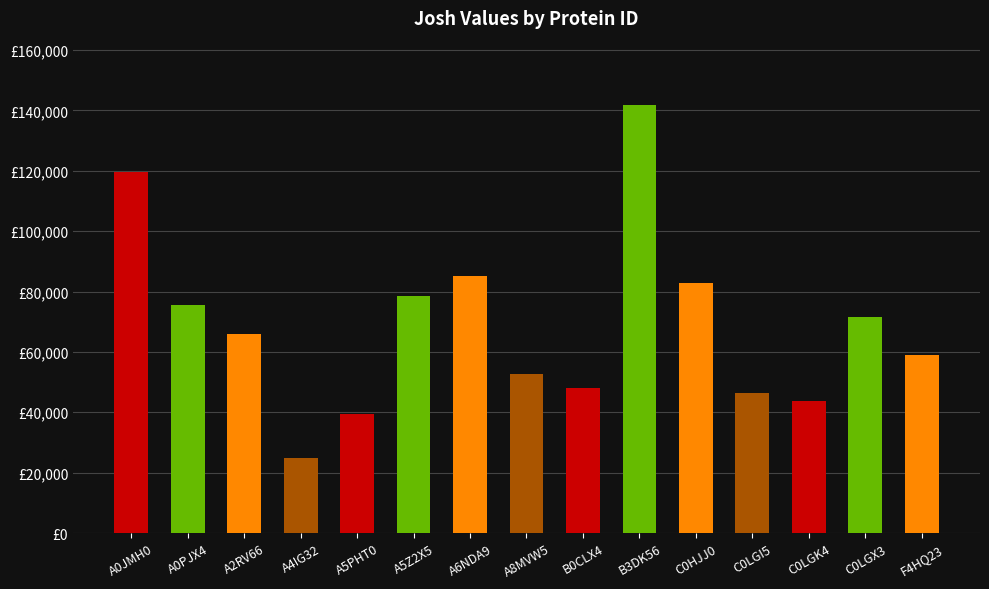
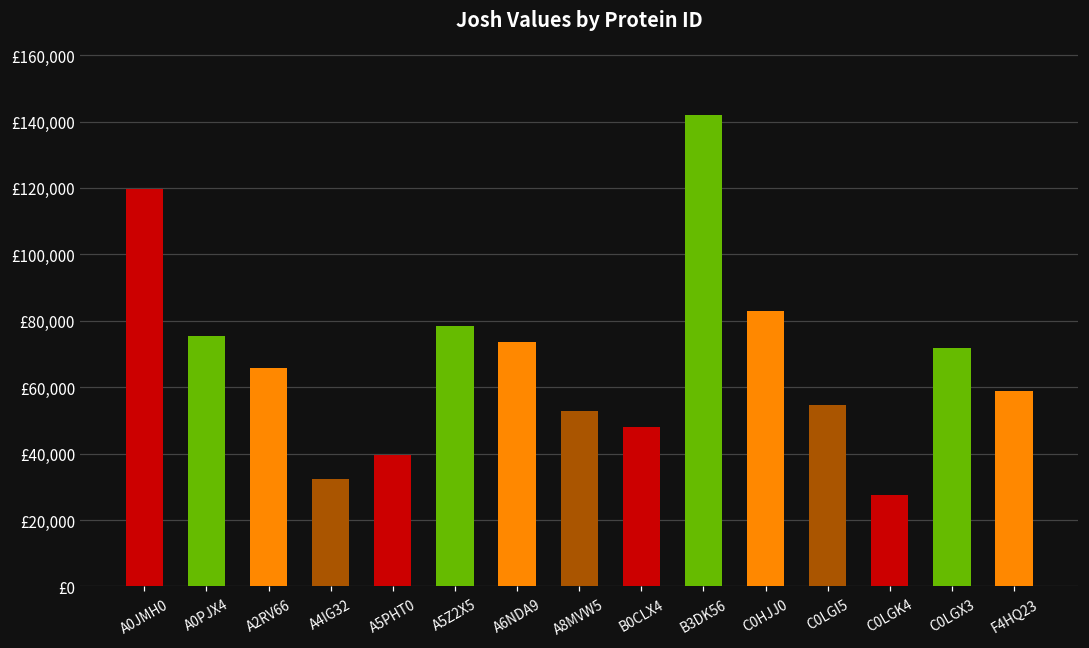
A4IG32: £25,000 -> £32,000
A6NDA9: £85,000 -> £74,000
C0LGI5: £46,000 -> £55,000
C0LGK4: £44,000 -> £28,000
